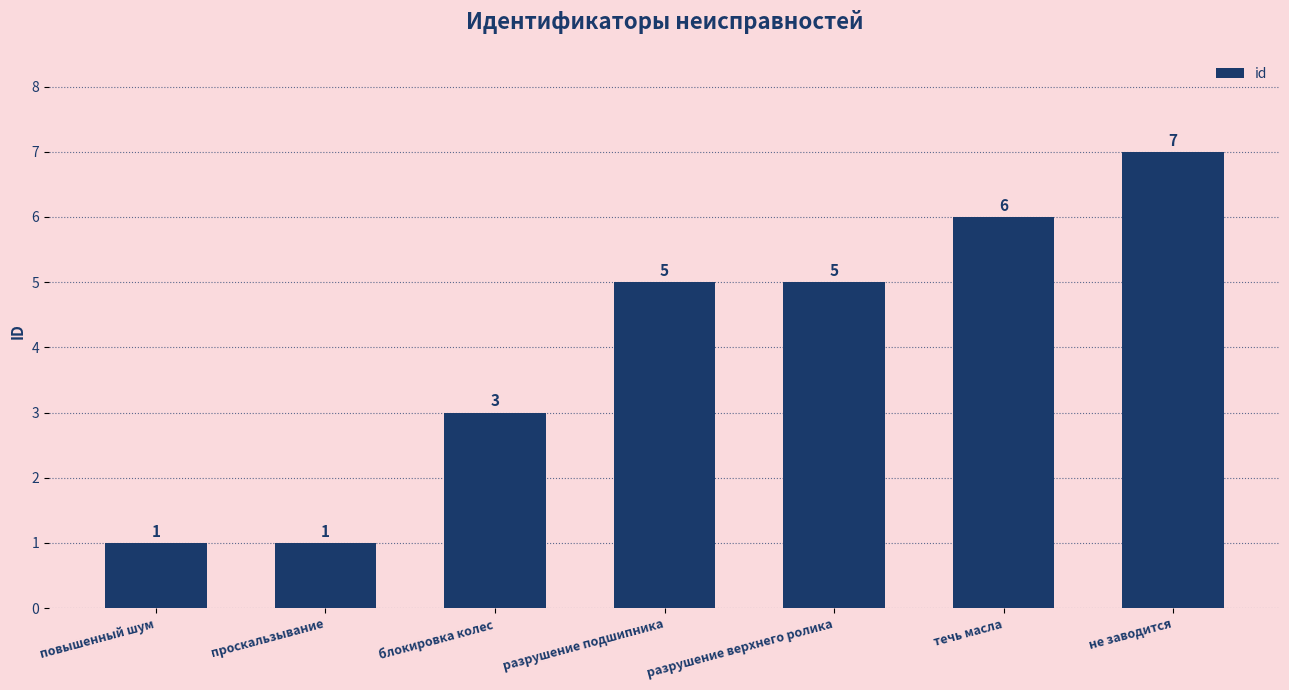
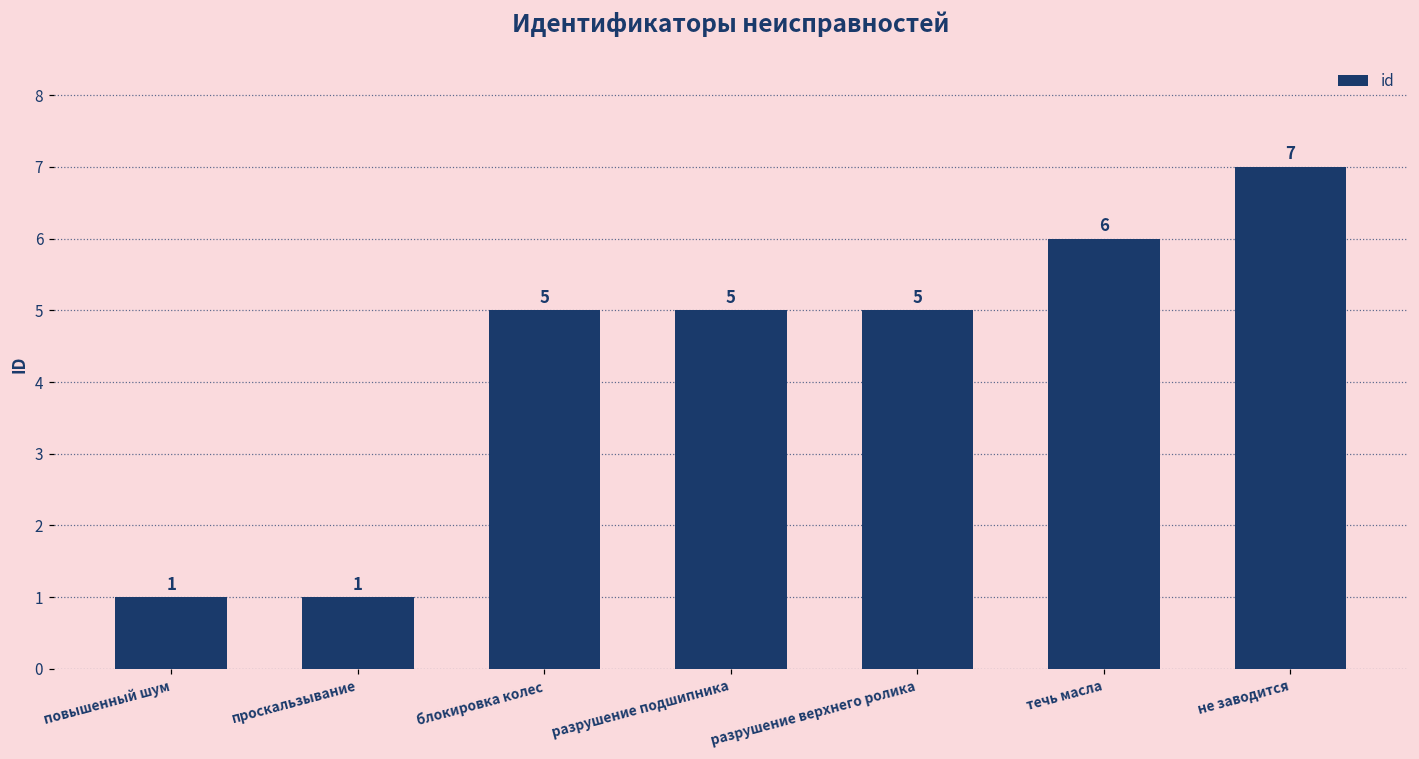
блокировка колес: 3 -> 5
